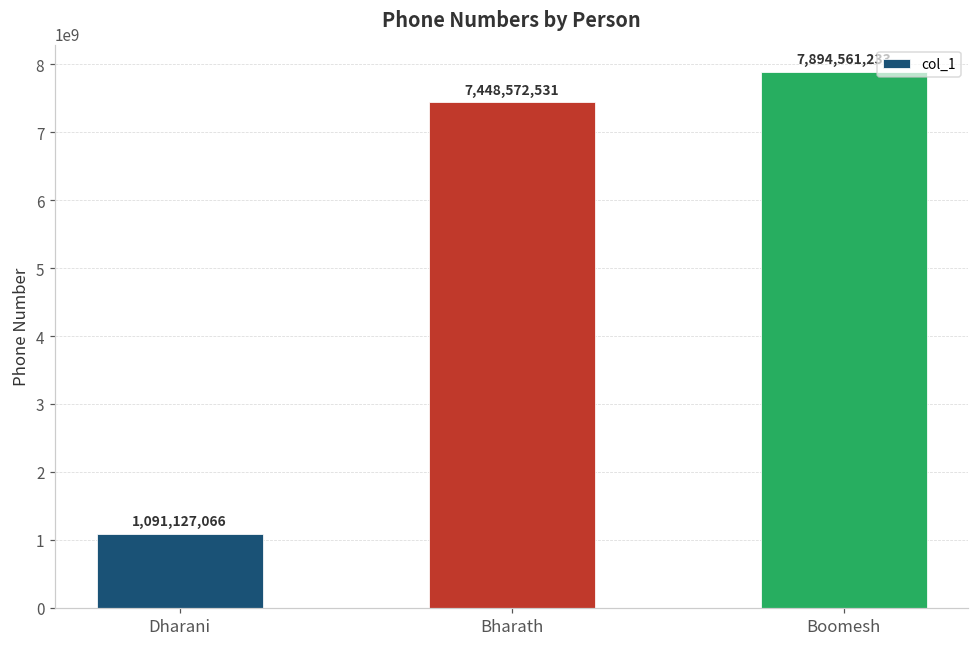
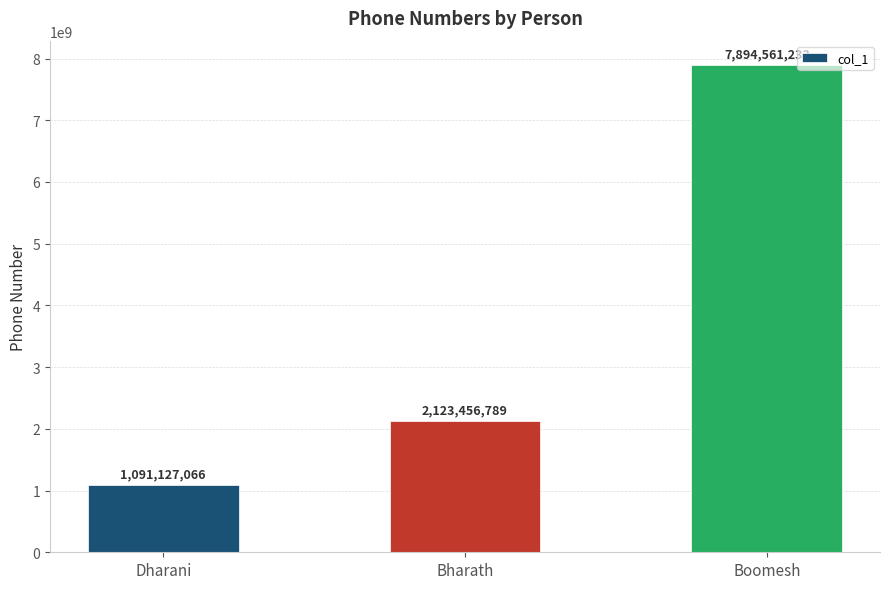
Bharath: 7,448,572,531 -> 2,123,456,789
